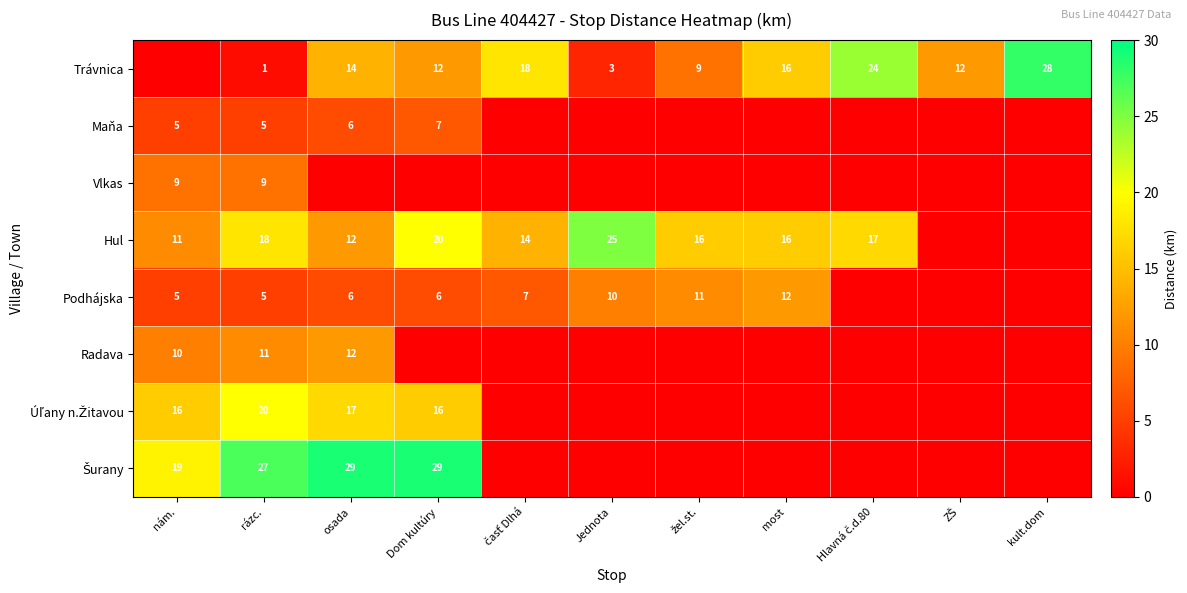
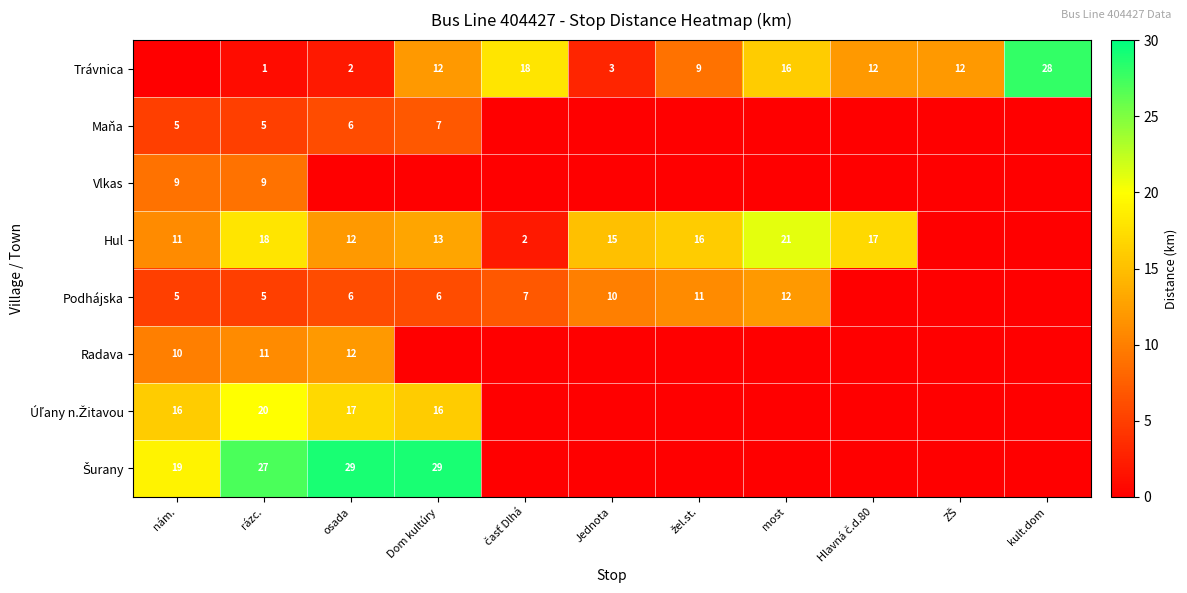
Trávnica, osada: 14 -> 2
Trávnica, Hlavná č.d.80: 24 -> 12
Hul, Dom kultúry: 20 -> 13
Hul, časť Dlhá: 14 -> 2
Hul, Jednota: 25 -> 15
Hul, most: 16 -> 21
